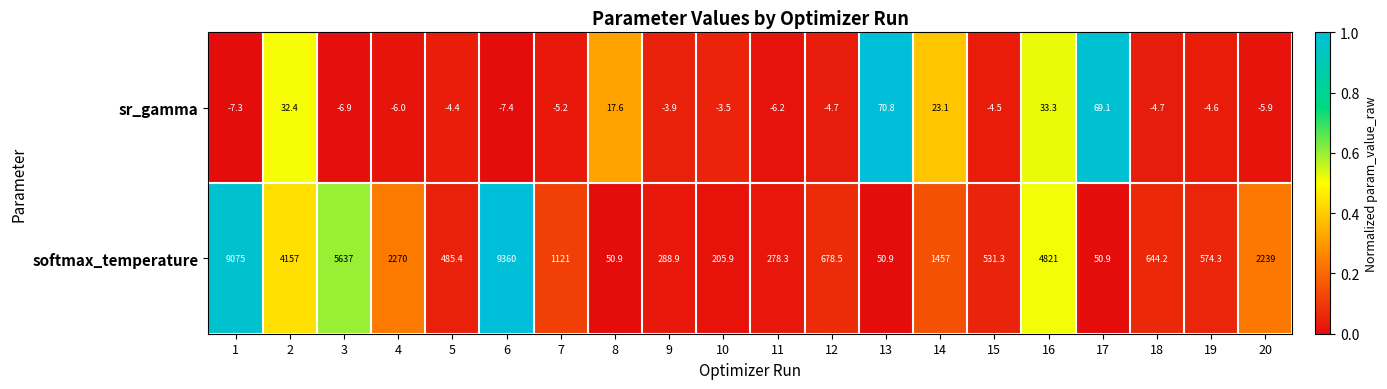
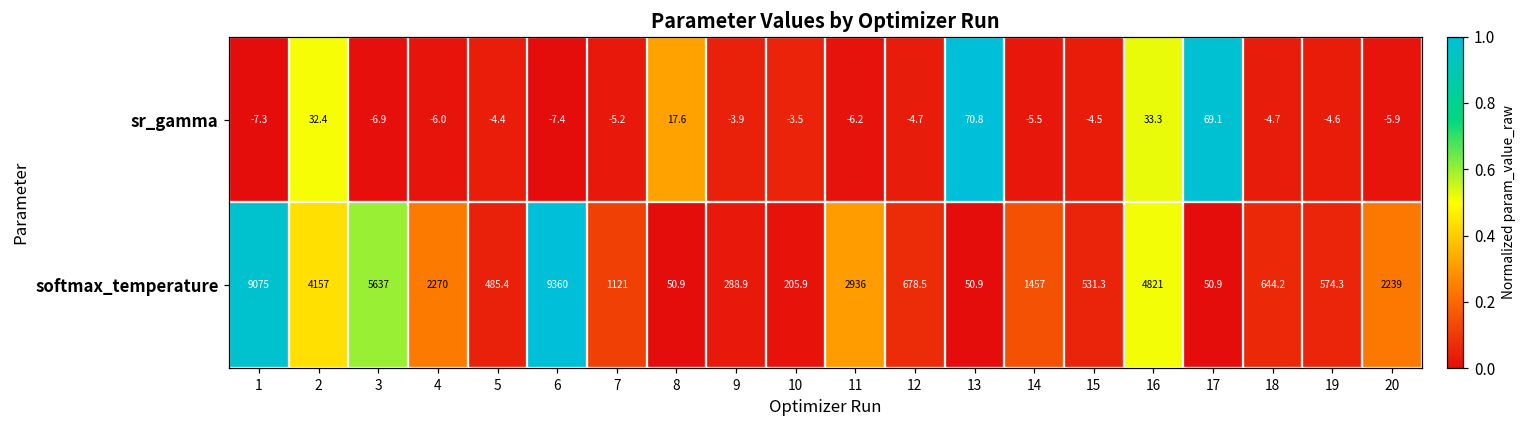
sr_gamma, 14: 23.1 -> -5.5
softmax_temperature, 11: 278.3 -> 2936
